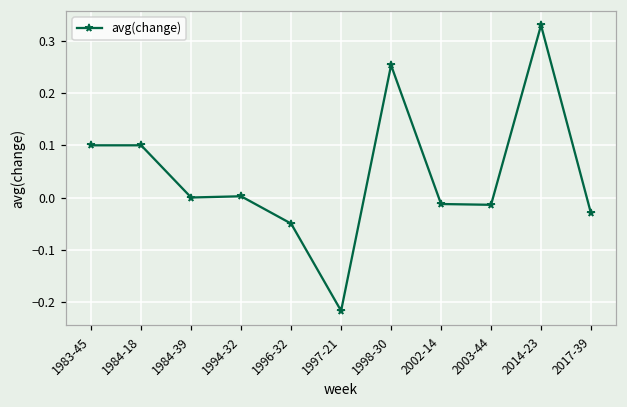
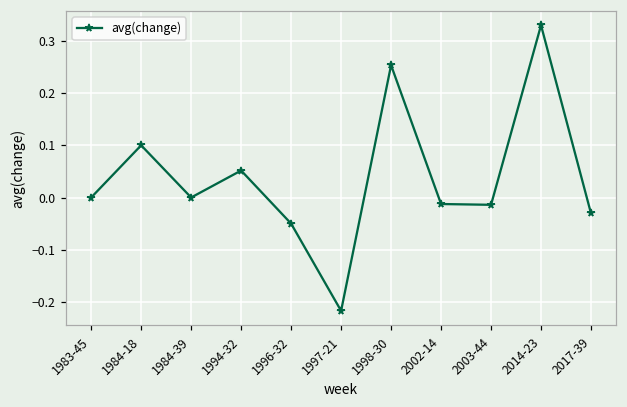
1983-45: 0.1 -> 0.0
1994-32: 0.00 -> 0.05
